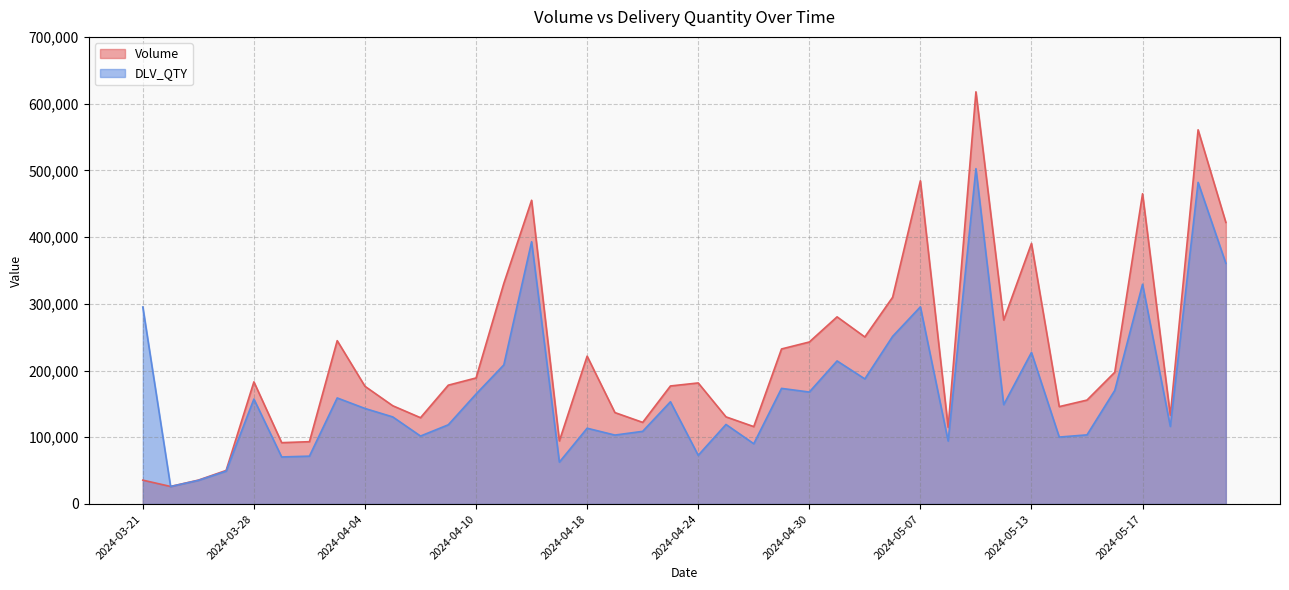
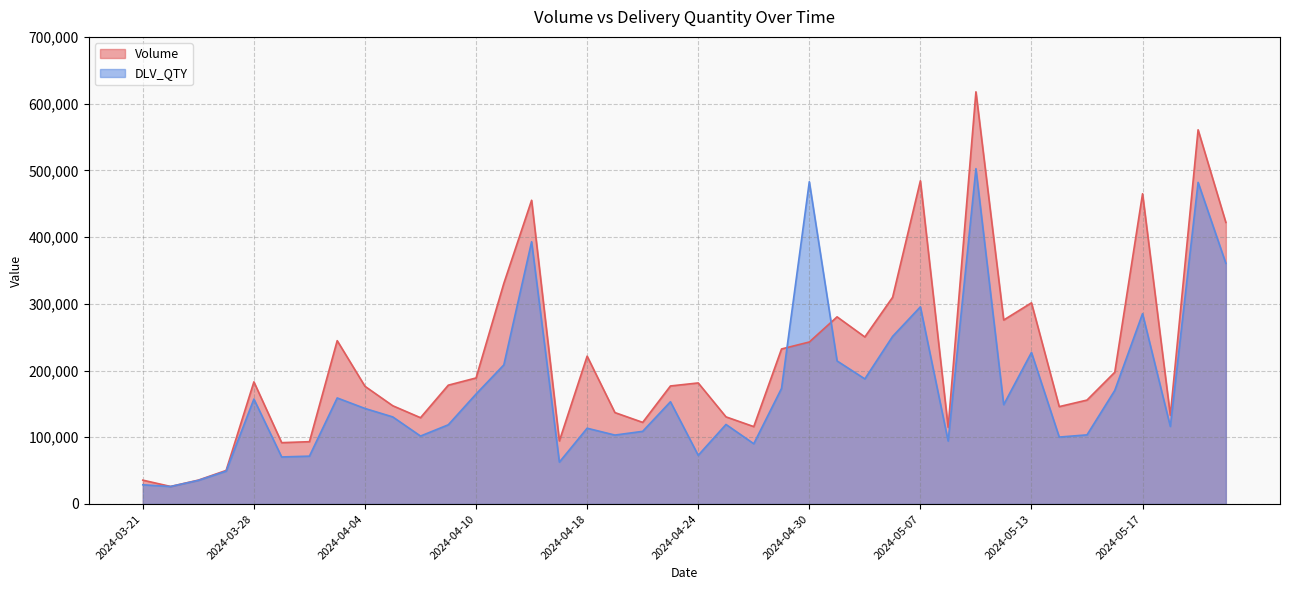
DLV_QTY, 2024-03-21: 300,000 -> 30,000
DLV_QTY, 2024-04-30: 170,000 -> 480,000
Volume, 2024-05-13: 390,000 -> 300,000
DLV_QTY, 2024-05-17: 330,000 -> 290,000
